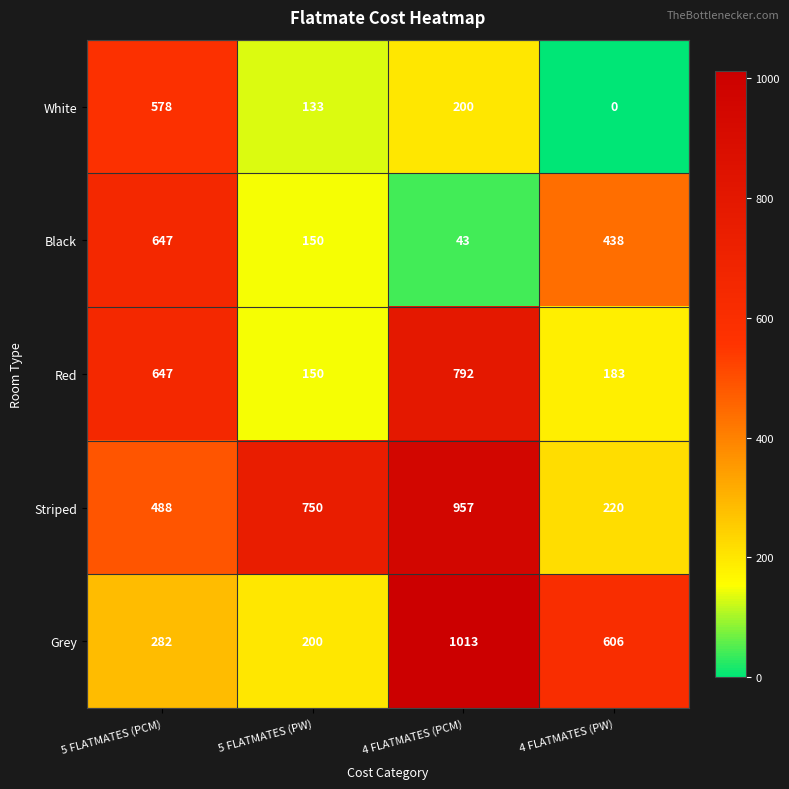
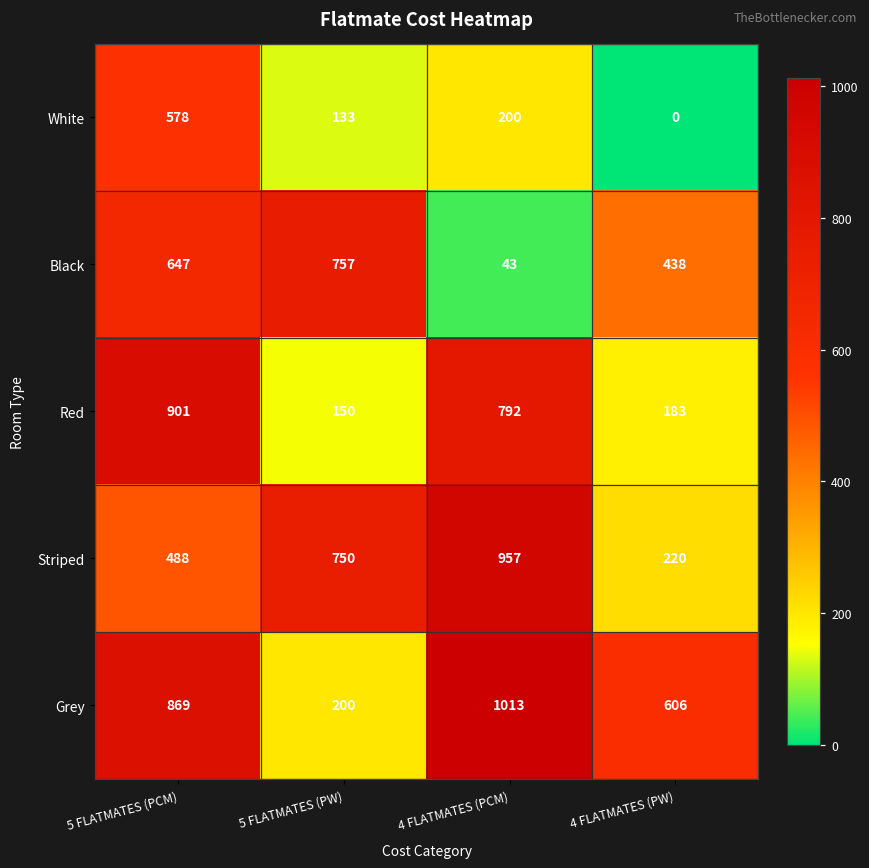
Black, 5 FLATMATES (PW): 150 -> 757
Red, 5 FLATMATES (PCM): 647 -> 901
Grey, 5 FLATMATES (PCM): 282 -> 869
